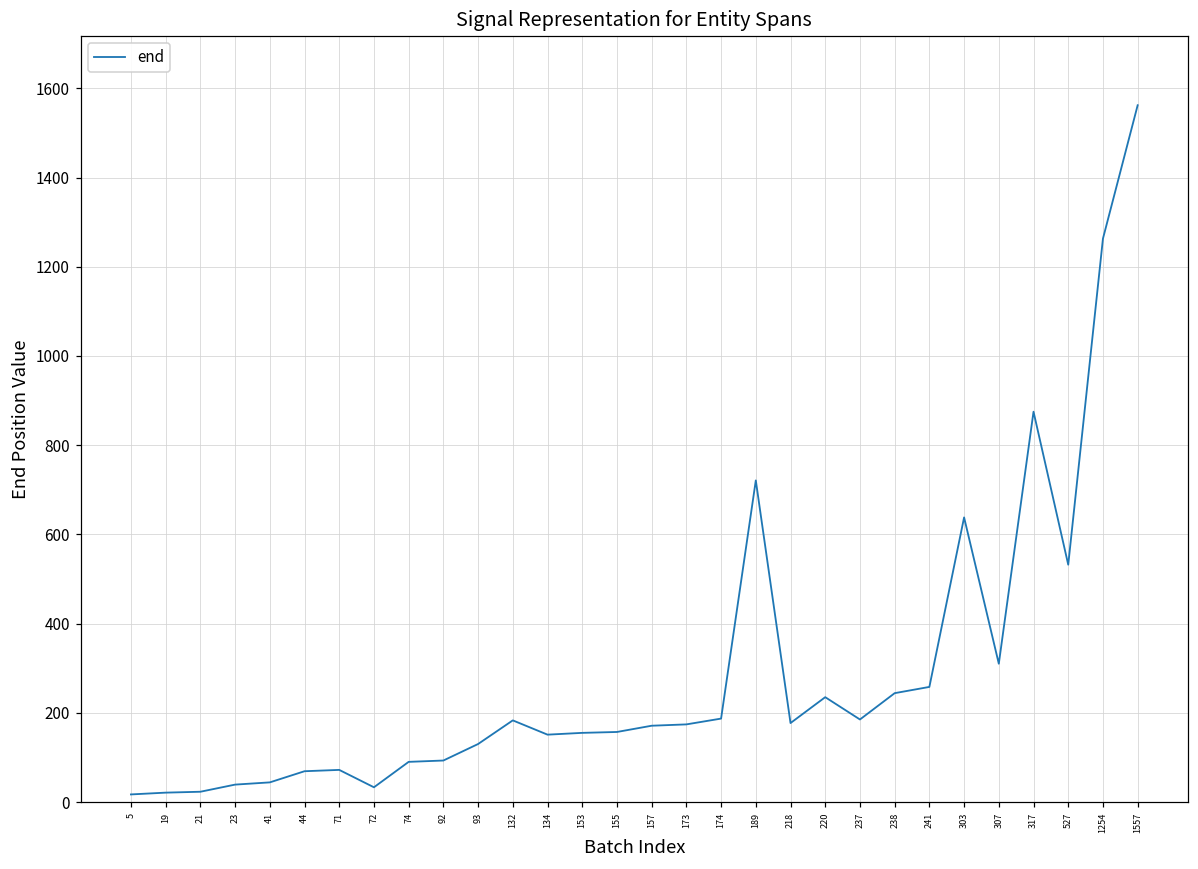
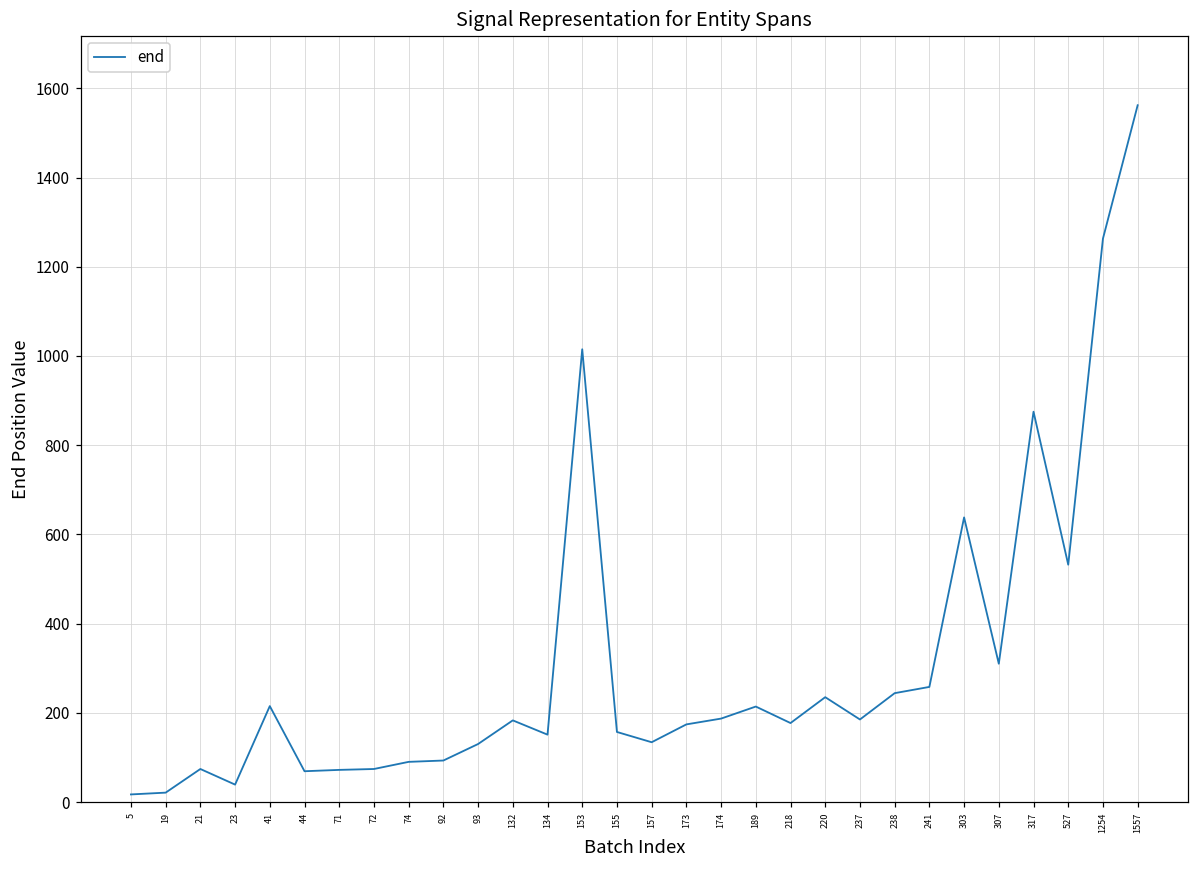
21: 20 -> 70
41: 40 -> 220
72: 30 -> 70
153: 160 -> 1020
157: 170 -> 130
189: 720 -> 210
